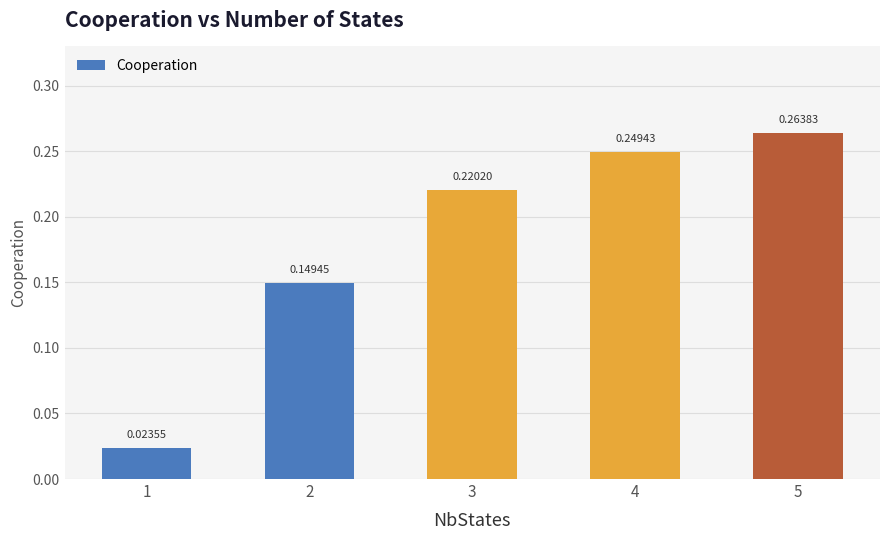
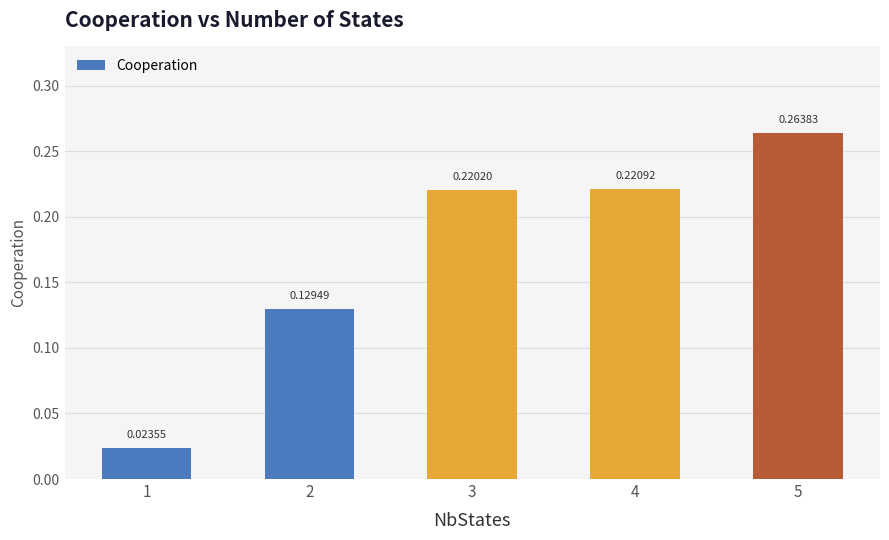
2: 0.14945 -> 0.12949
4: 0.24943 -> 0.22092
